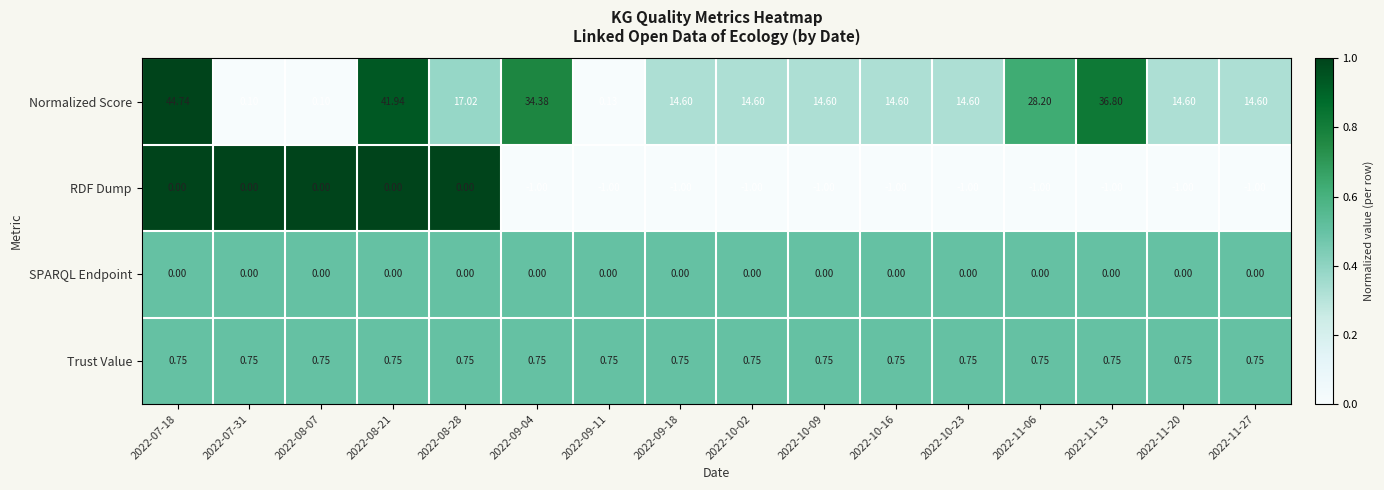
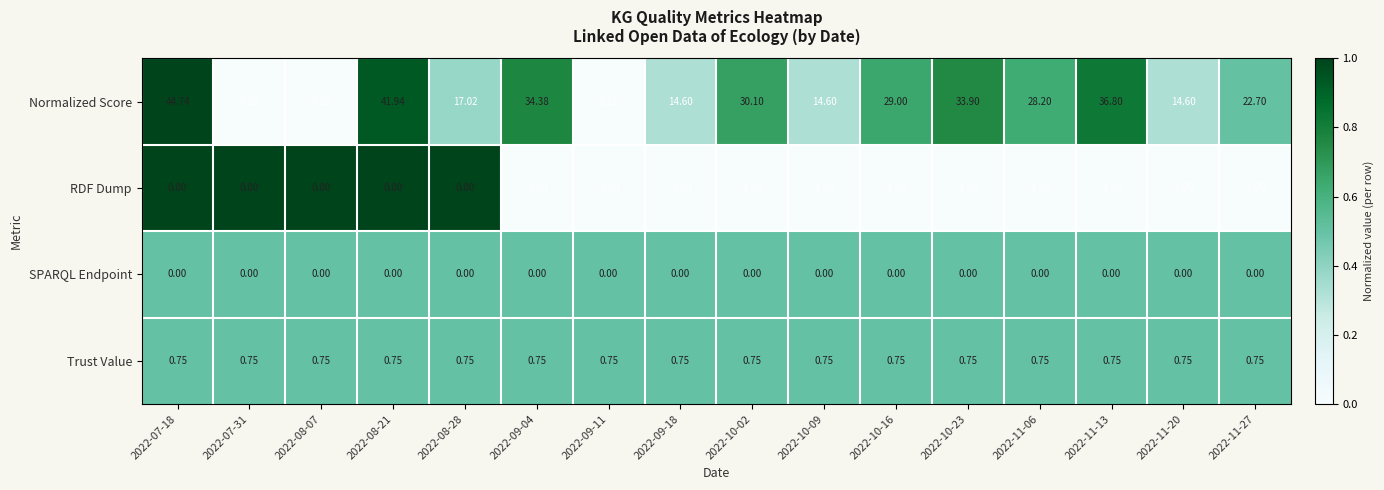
Normalized Score, 2022-10-02: 14.60 -> 30.10
Normalized Score, 2022-10-16: 14.60 -> 29.00
Normalized Score, 2022-10-23: 14.60 -> 33.90
Normalized Score, 2022-11-27: 14.60 -> 22.70
